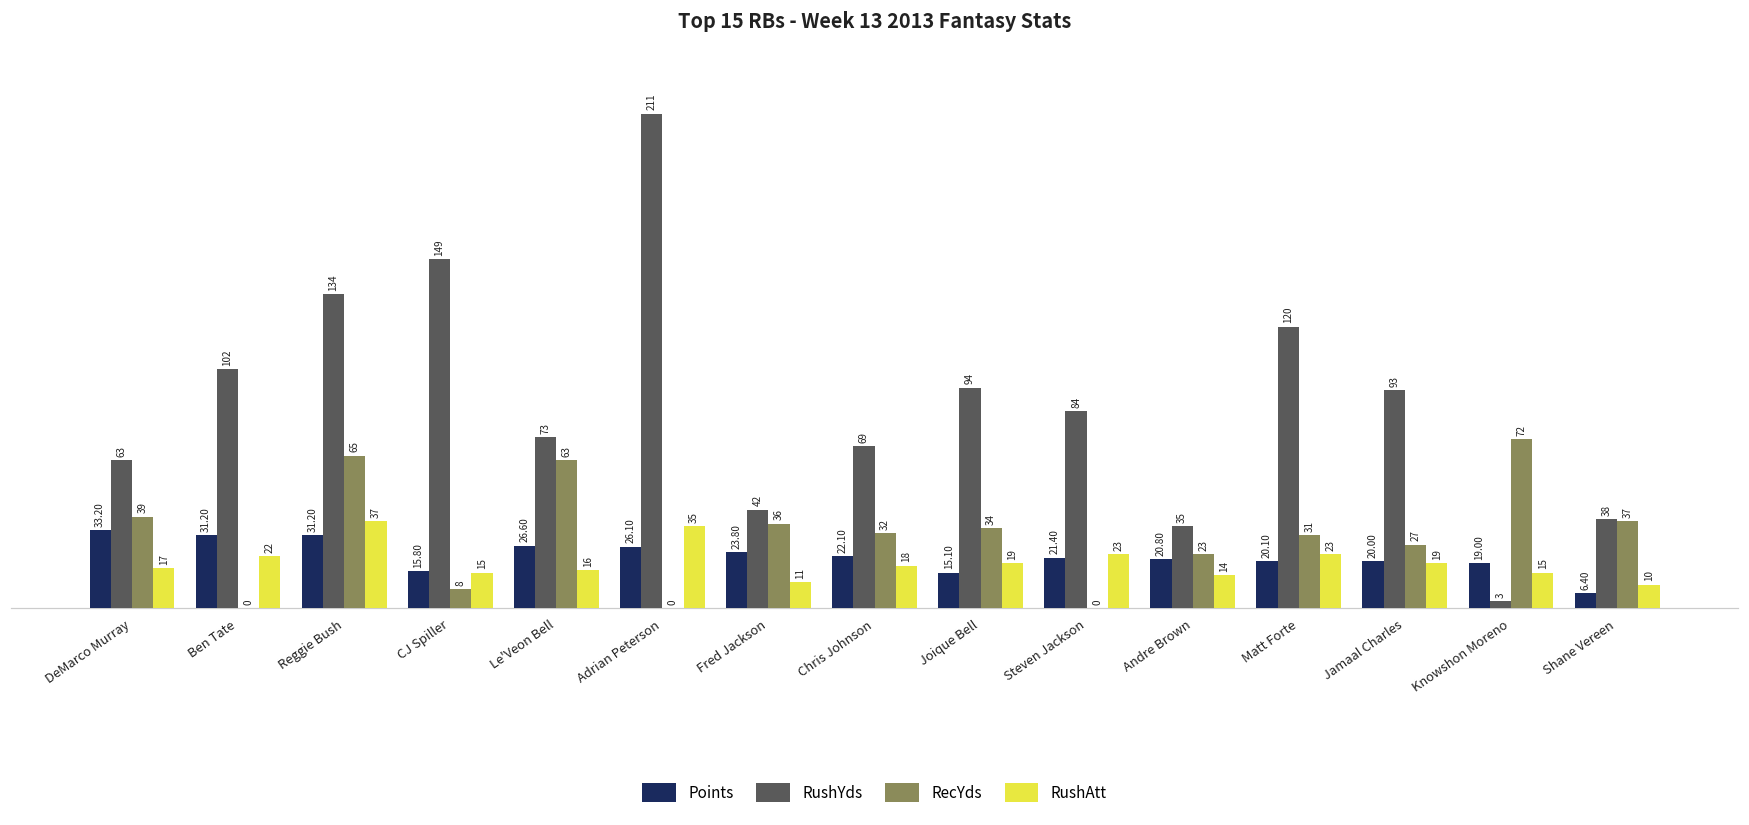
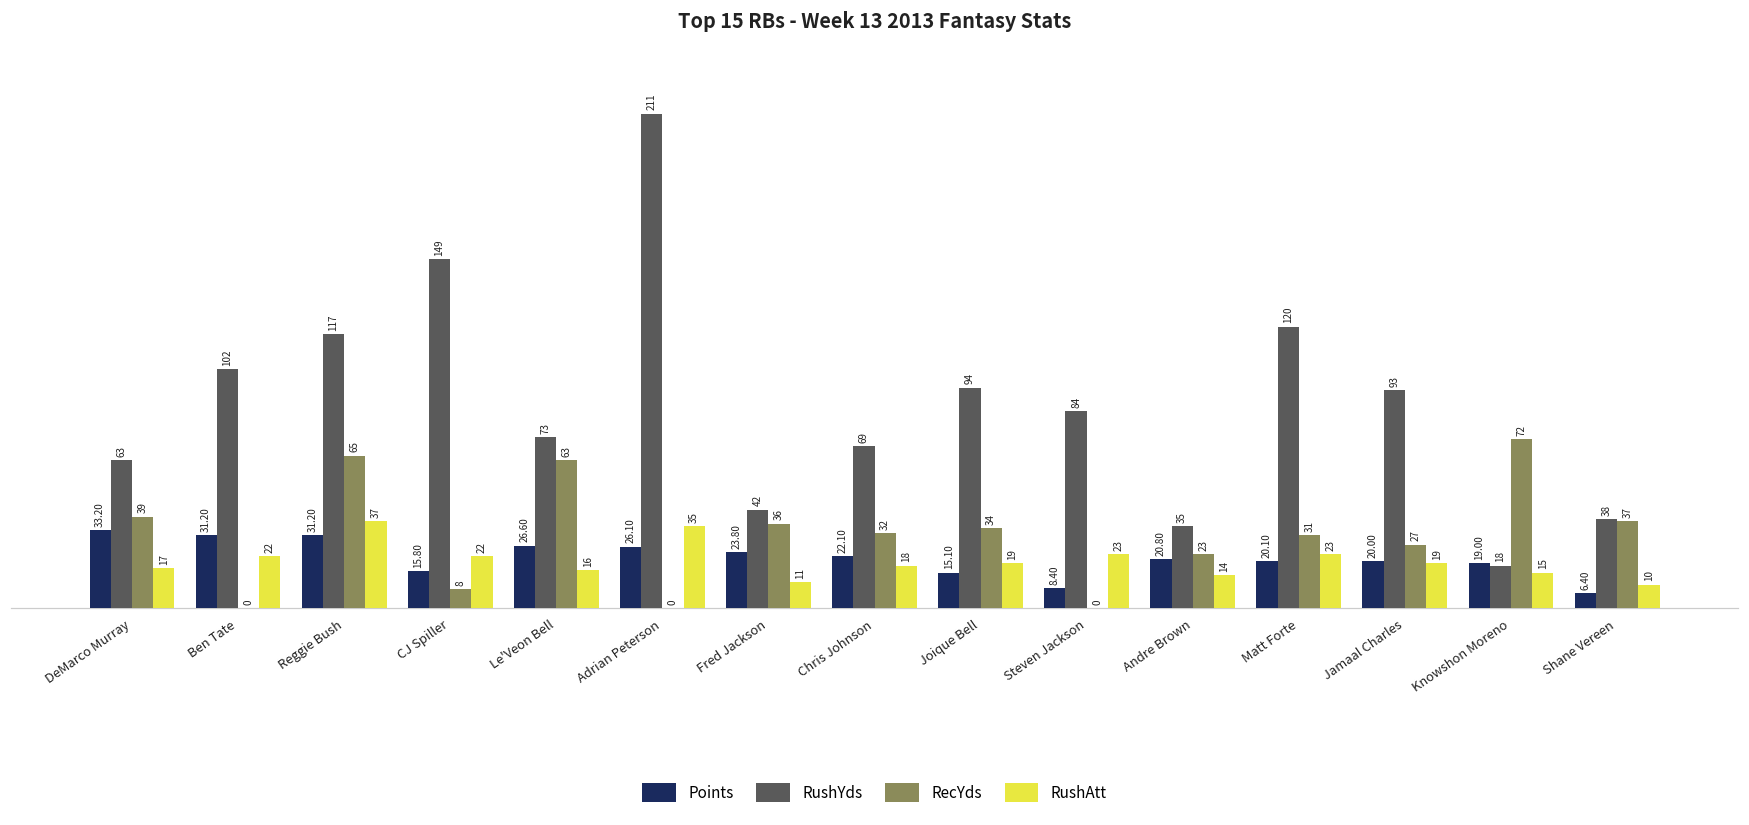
RushYds, Reggie Bush: 134 -> 117
RushAtt, CJ Spiller: 15 -> 22
Points, Steven Jackson: 21.40 -> 8.40
RushYds, Knowshon Moreno: 3 -> 18
